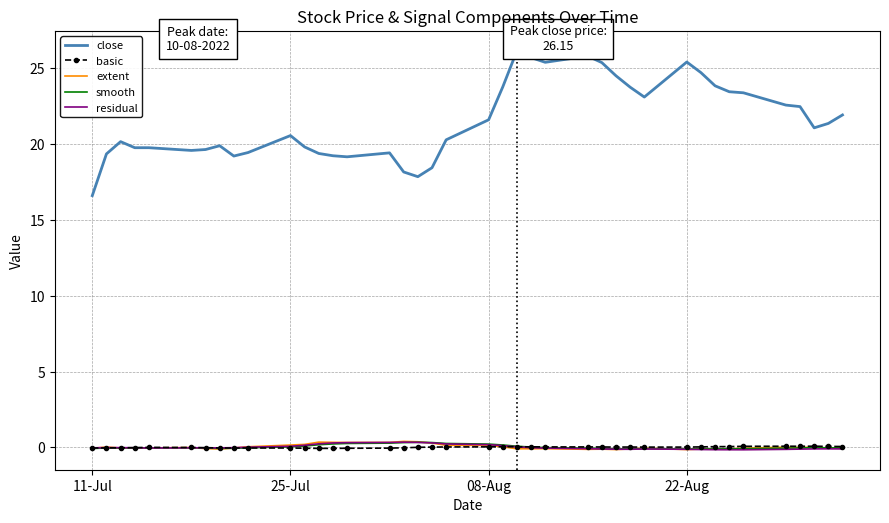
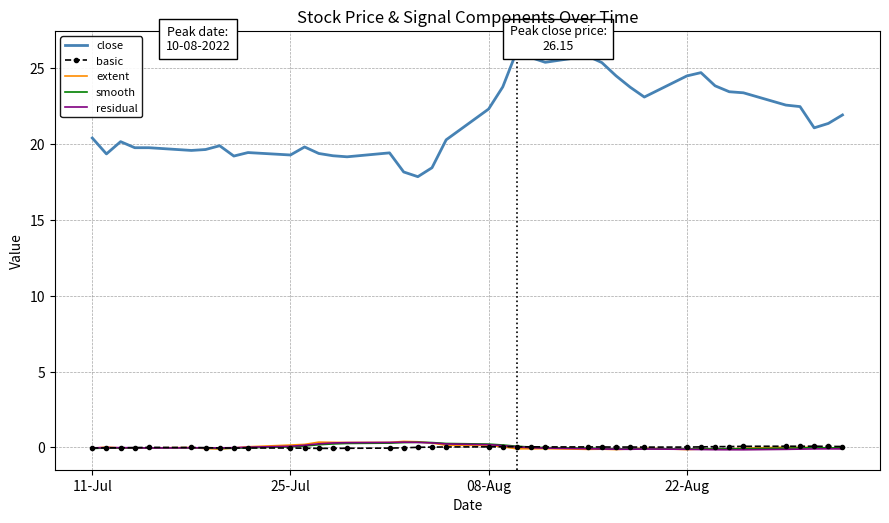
close, 11-Jul: 16.6 -> 20.4
close, 25-Jul: 20.6 -> 19.3
close, 08-Aug: 21.6 -> 22.3
close, 22-Aug: 25.4 -> 24.5
